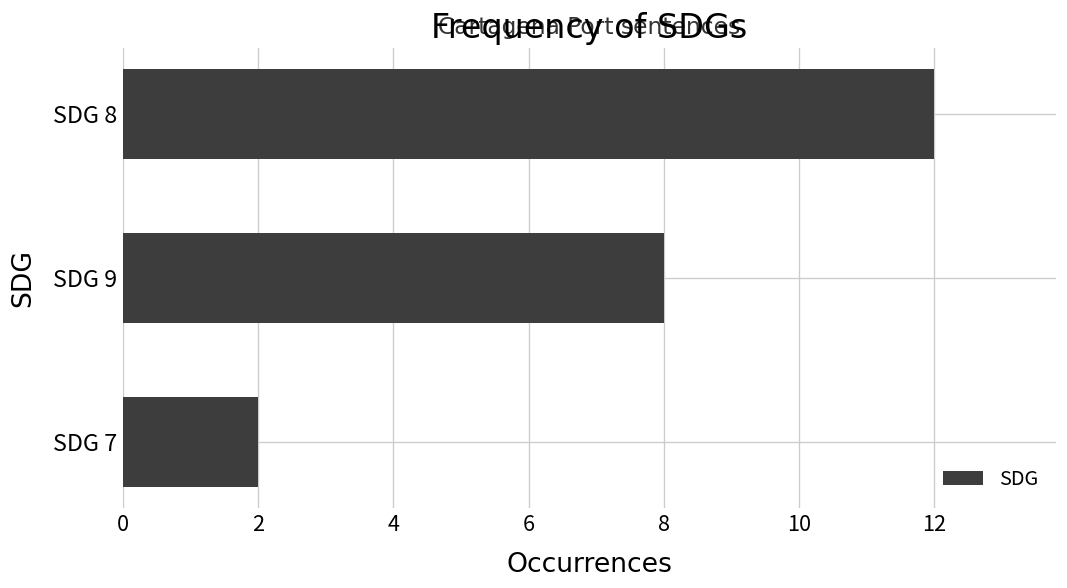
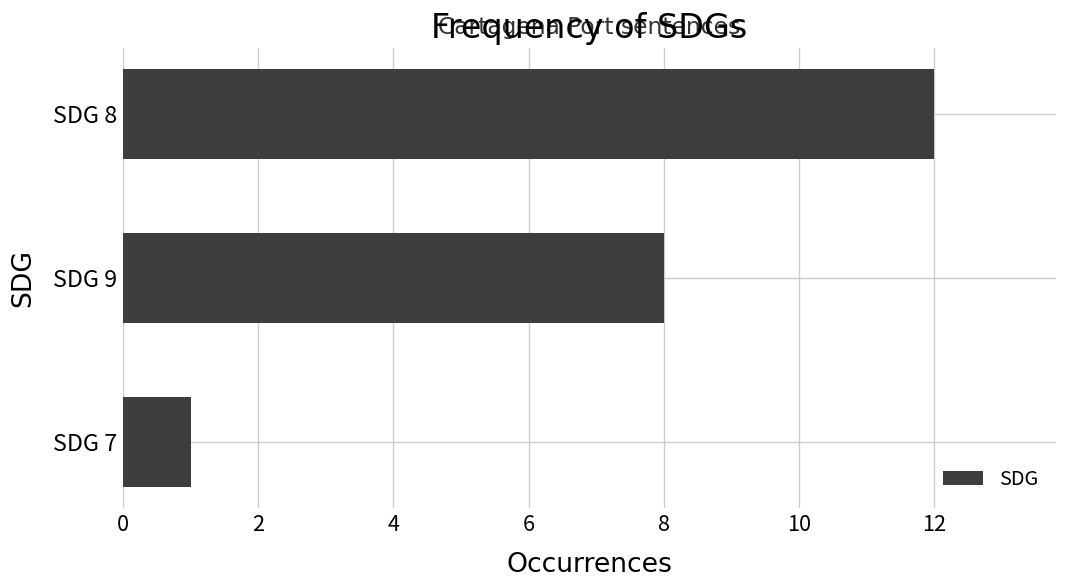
SDG 7: 2 -> 1
